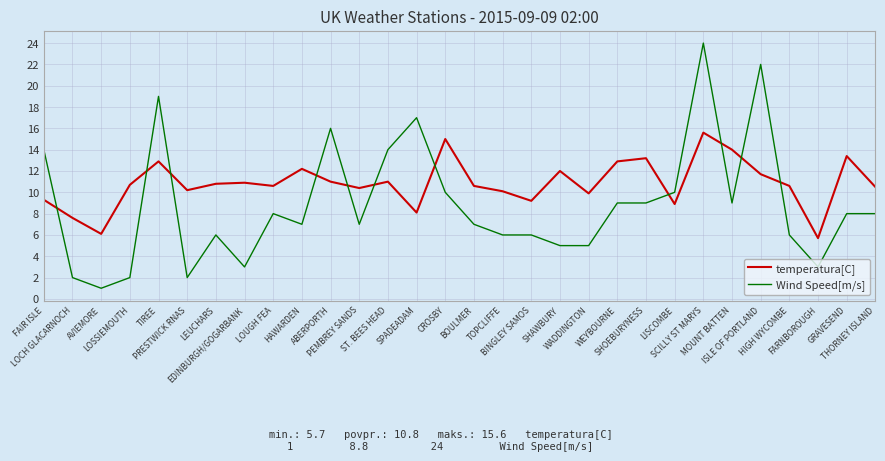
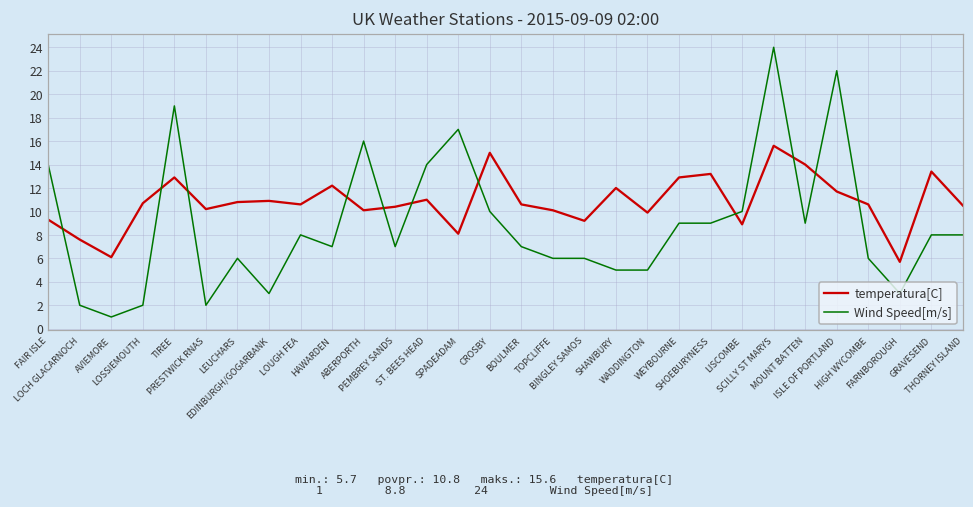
temperatura[C], ABERPORTH: 11.0 -> 10.1
